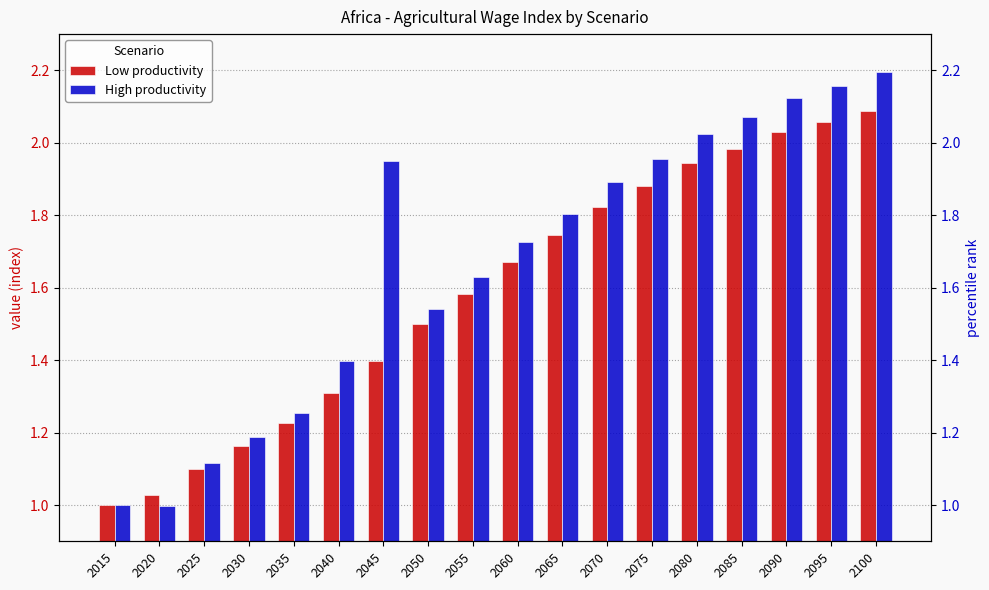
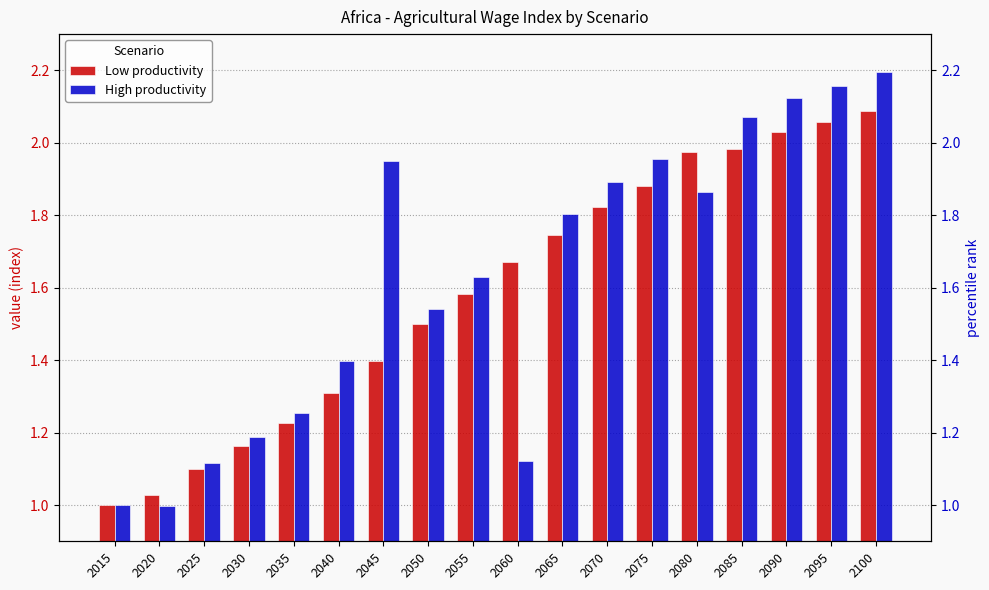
High productivity, 2060: 1.73 -> 1.12
Low productivity, 2080: 1.94 -> 1.97
High productivity, 2080: 2.02 -> 1.86
